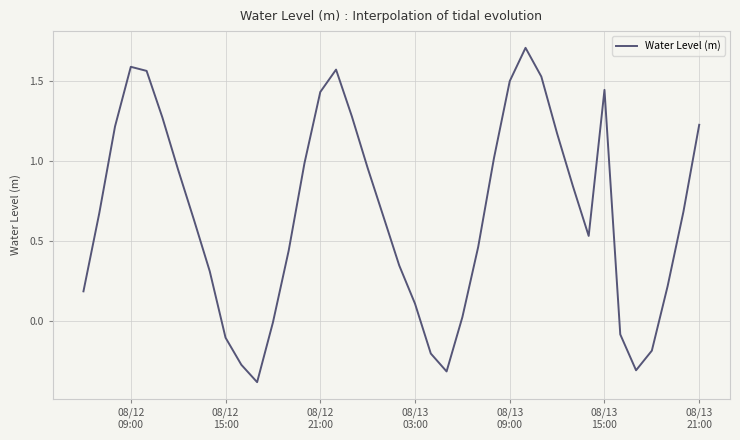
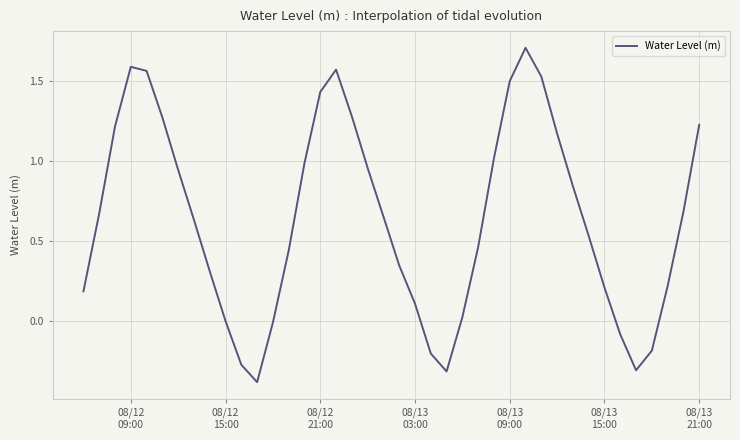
08/12 15:00: -0.11 -> 0.00
08/13 15:00: 1.45 -> 0.21
